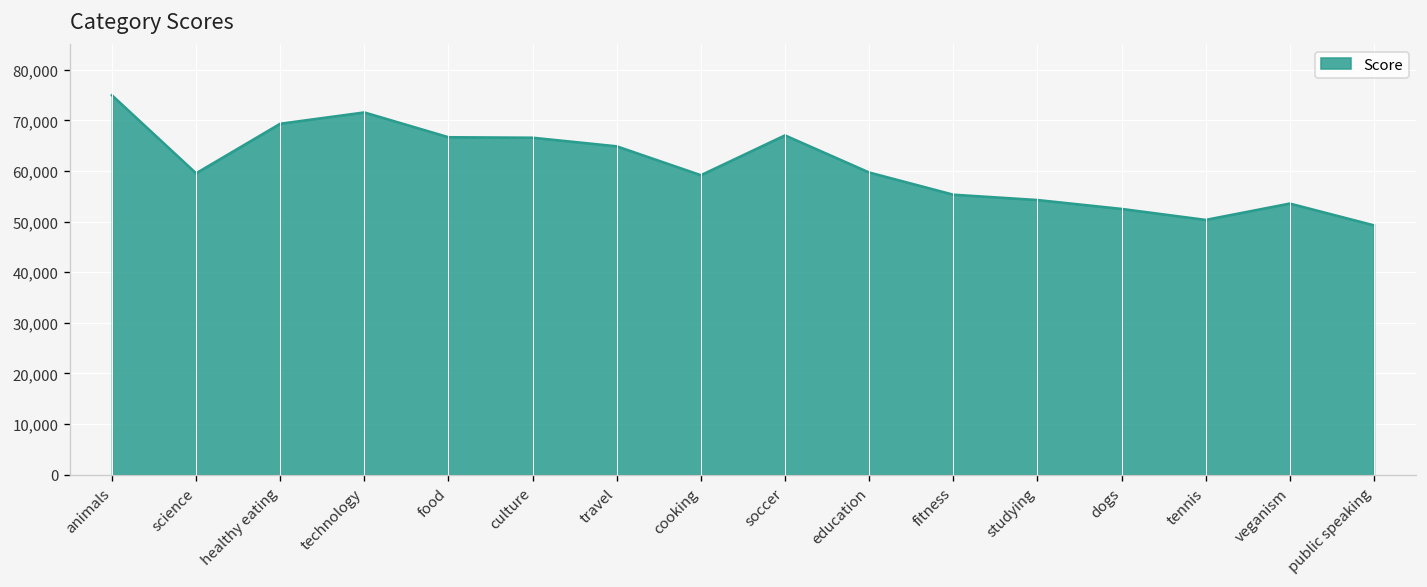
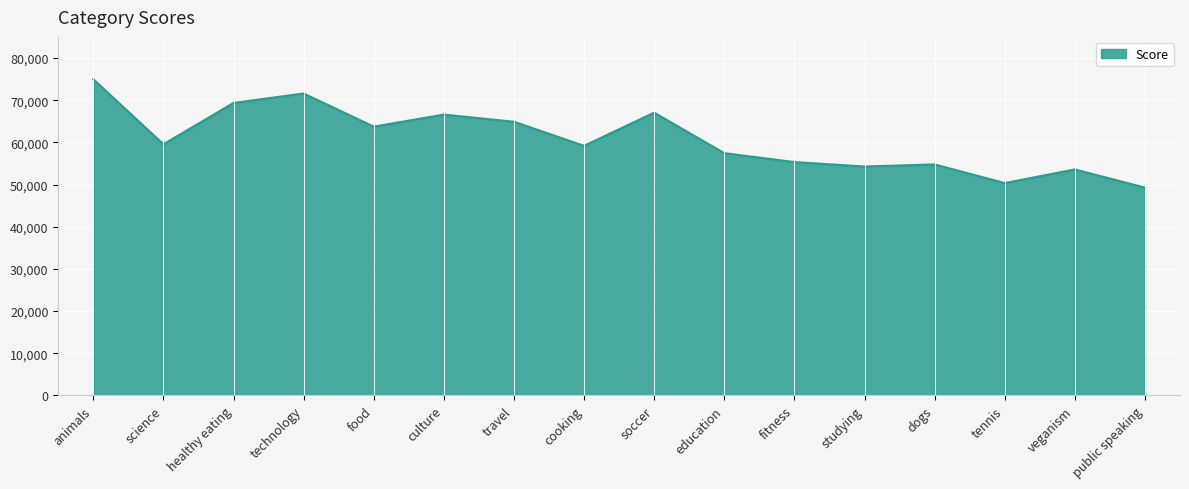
food: 67,000 -> 64,000
education: 60,000 -> 57,000
dogs: 53,000 -> 55,000
